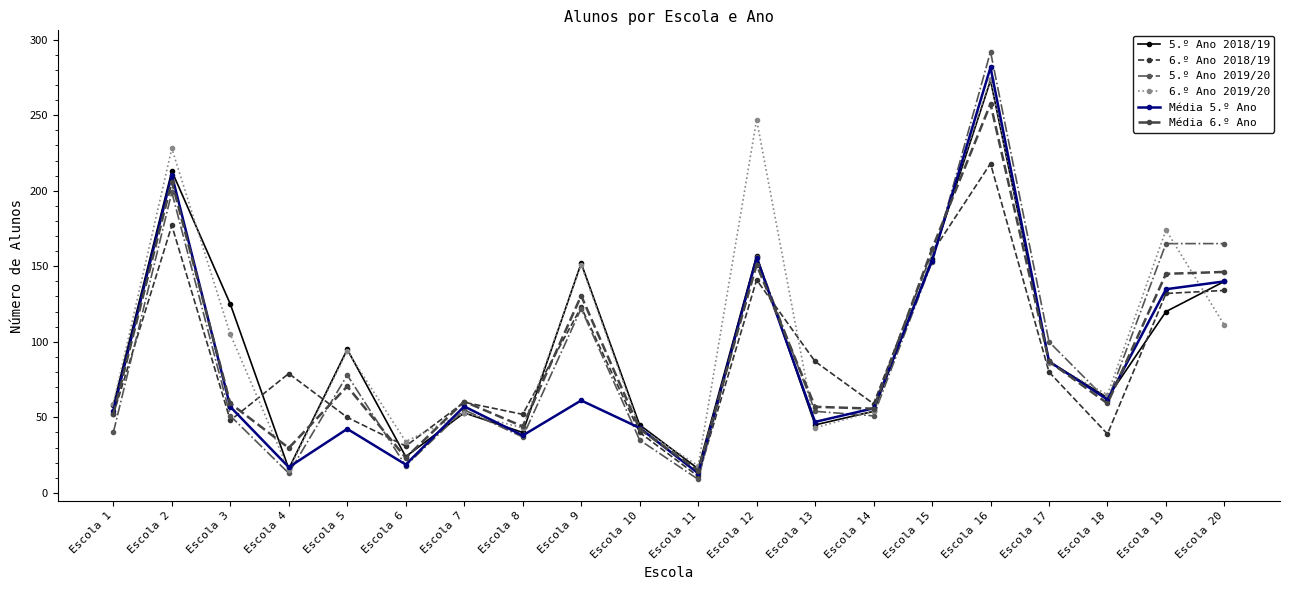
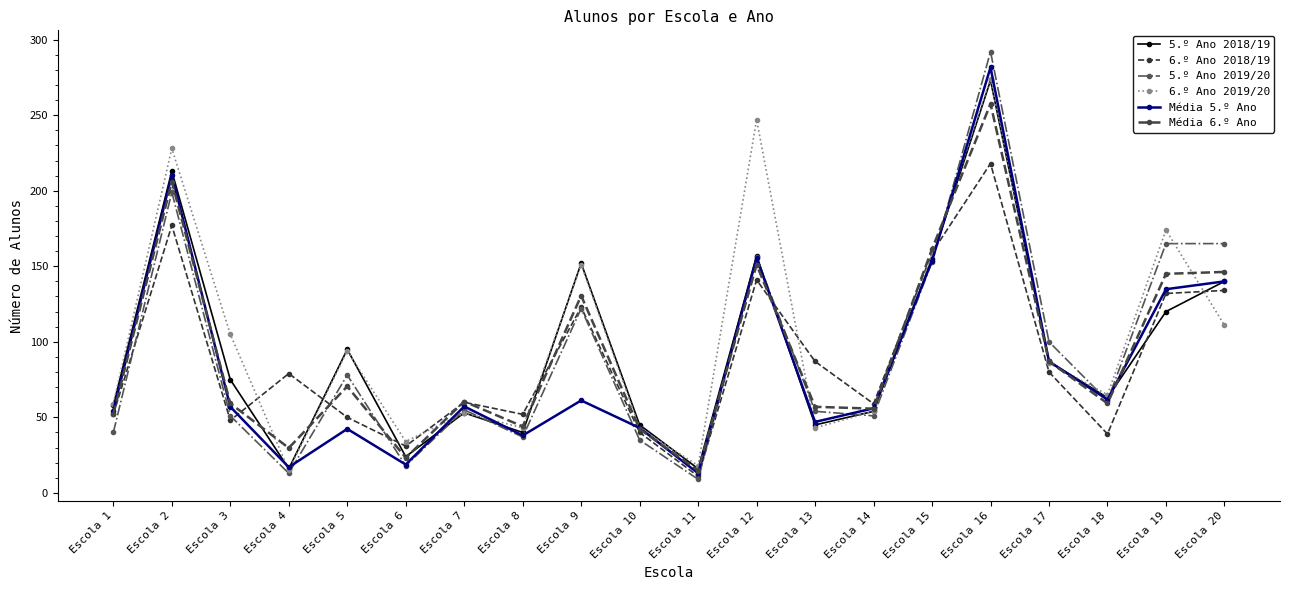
5.º Ano 2018/19, Escola 3: 125 -> 75
